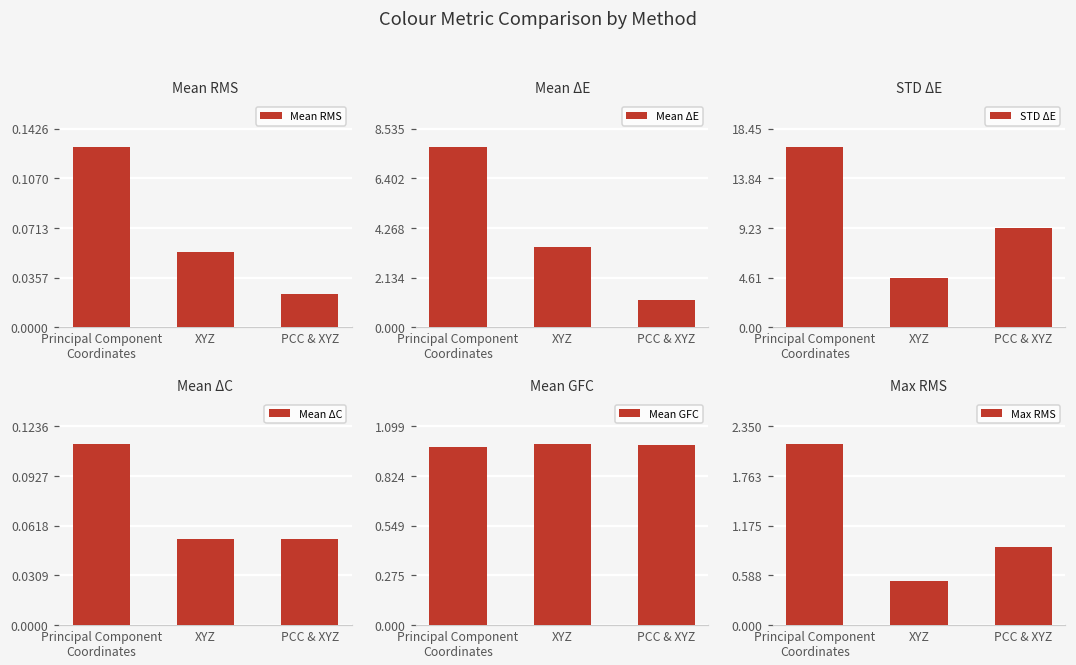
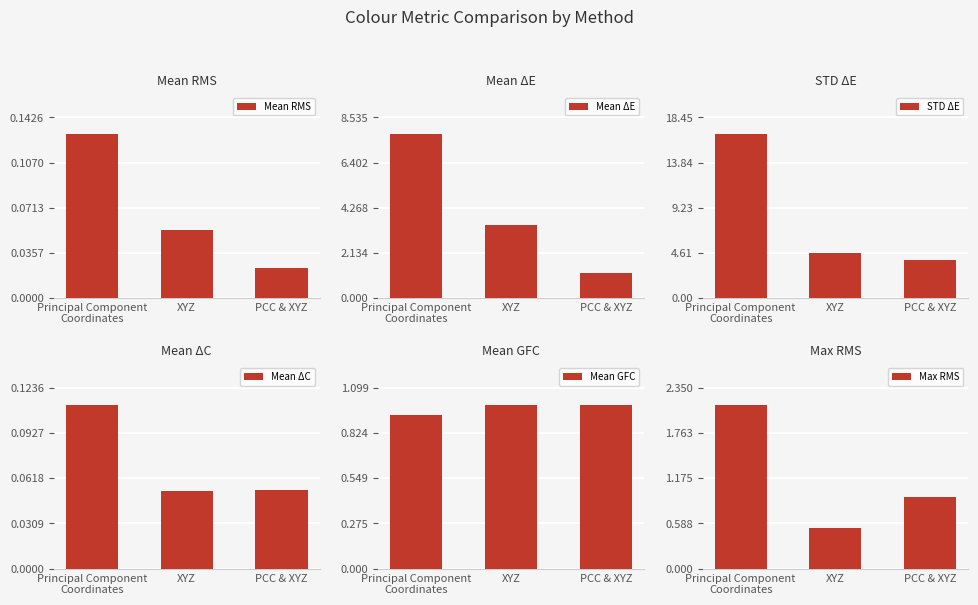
STD ΔE, PCC & XYZ: 9 -> 4
Mean GFC, Principal Component Coordinates: 0.99 -> 0.93
